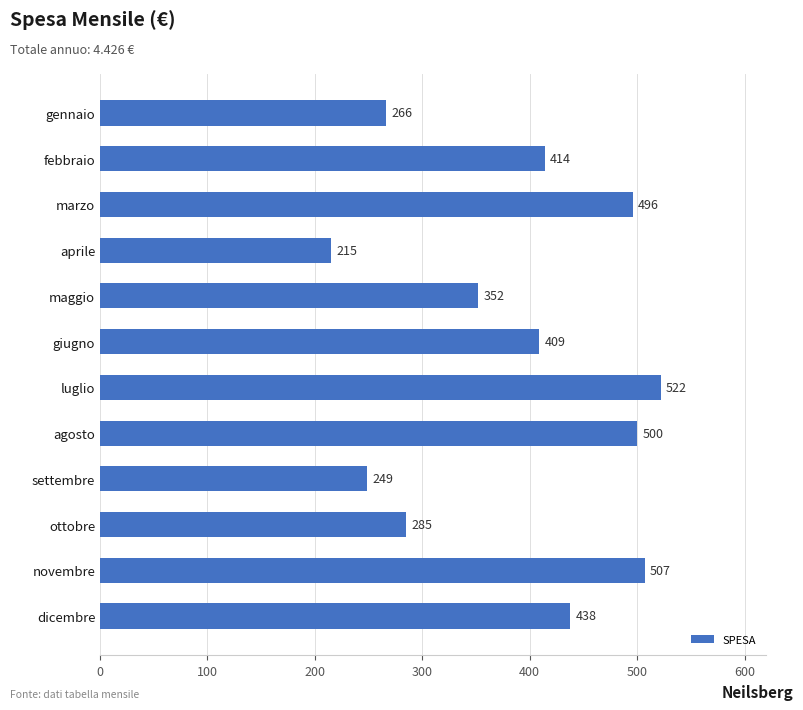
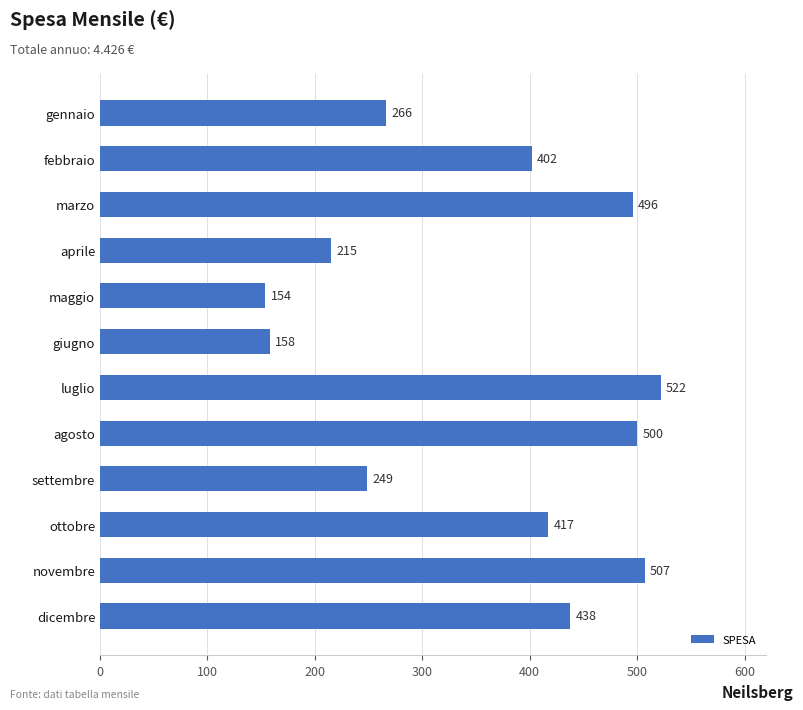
febbraio: 414 -> 402
maggio: 352 -> 154
giugno: 409 -> 158
ottobre: 285 -> 417
